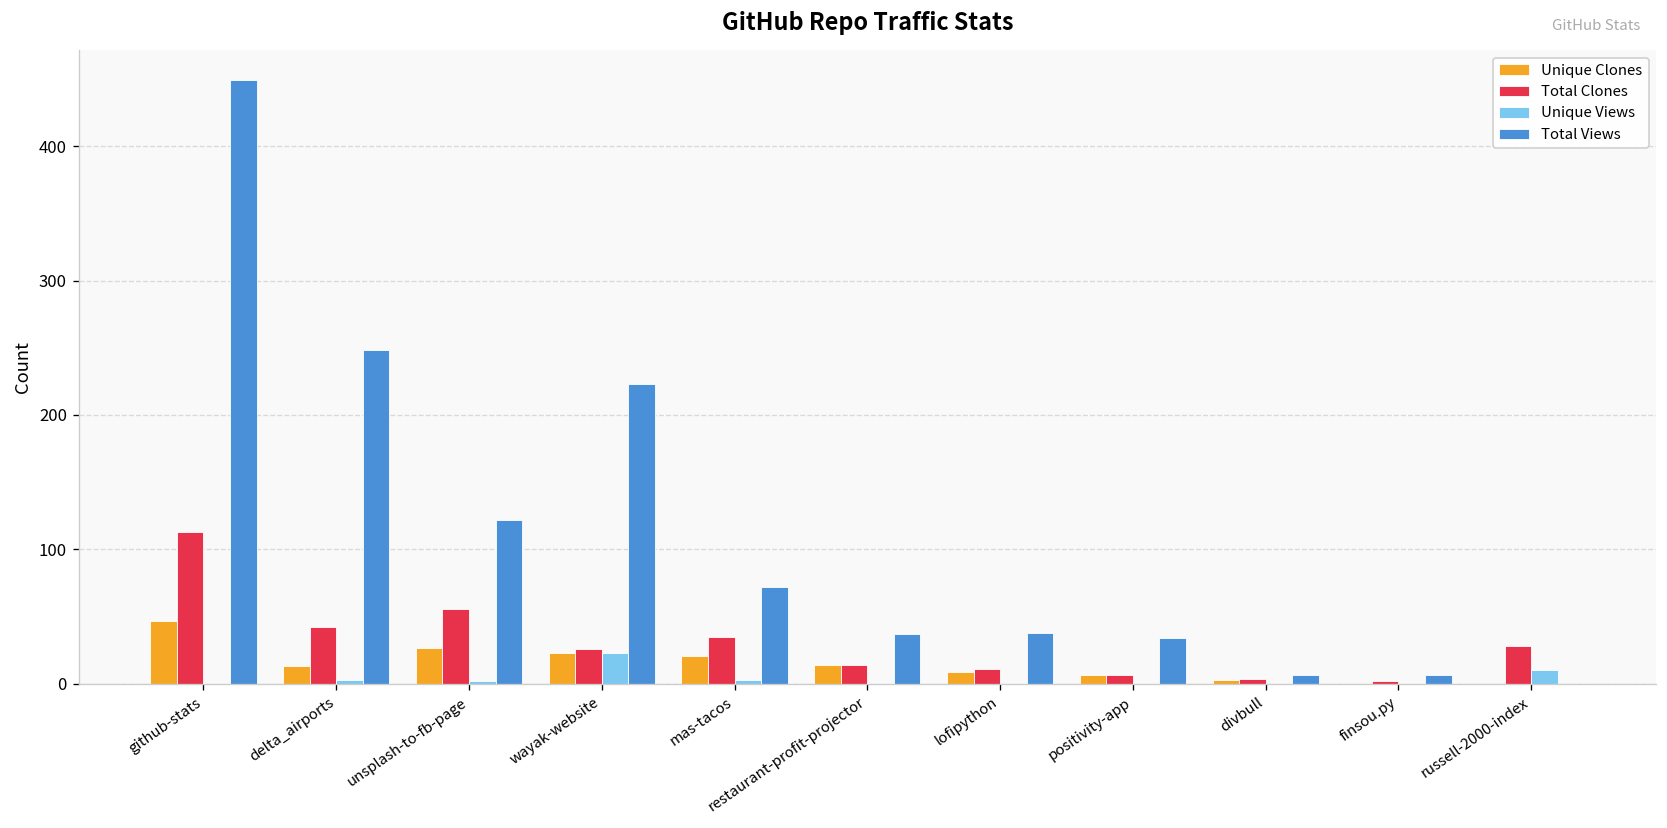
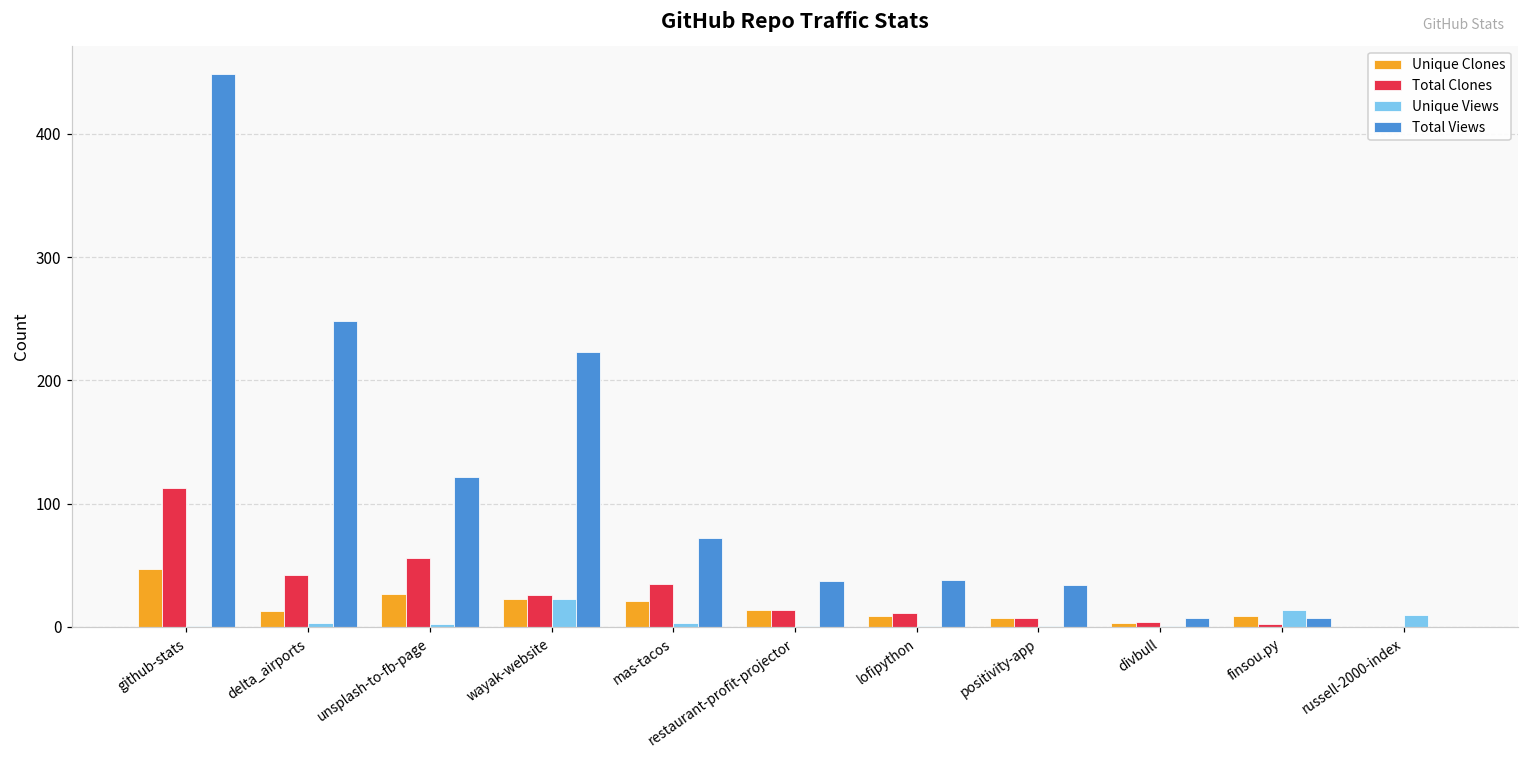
Unique Clones, finsou.py: 1 -> 9
Unique Views, finsou.py: 1 -> 14
Total Clones, russell-2000-index: 28 -> 0
